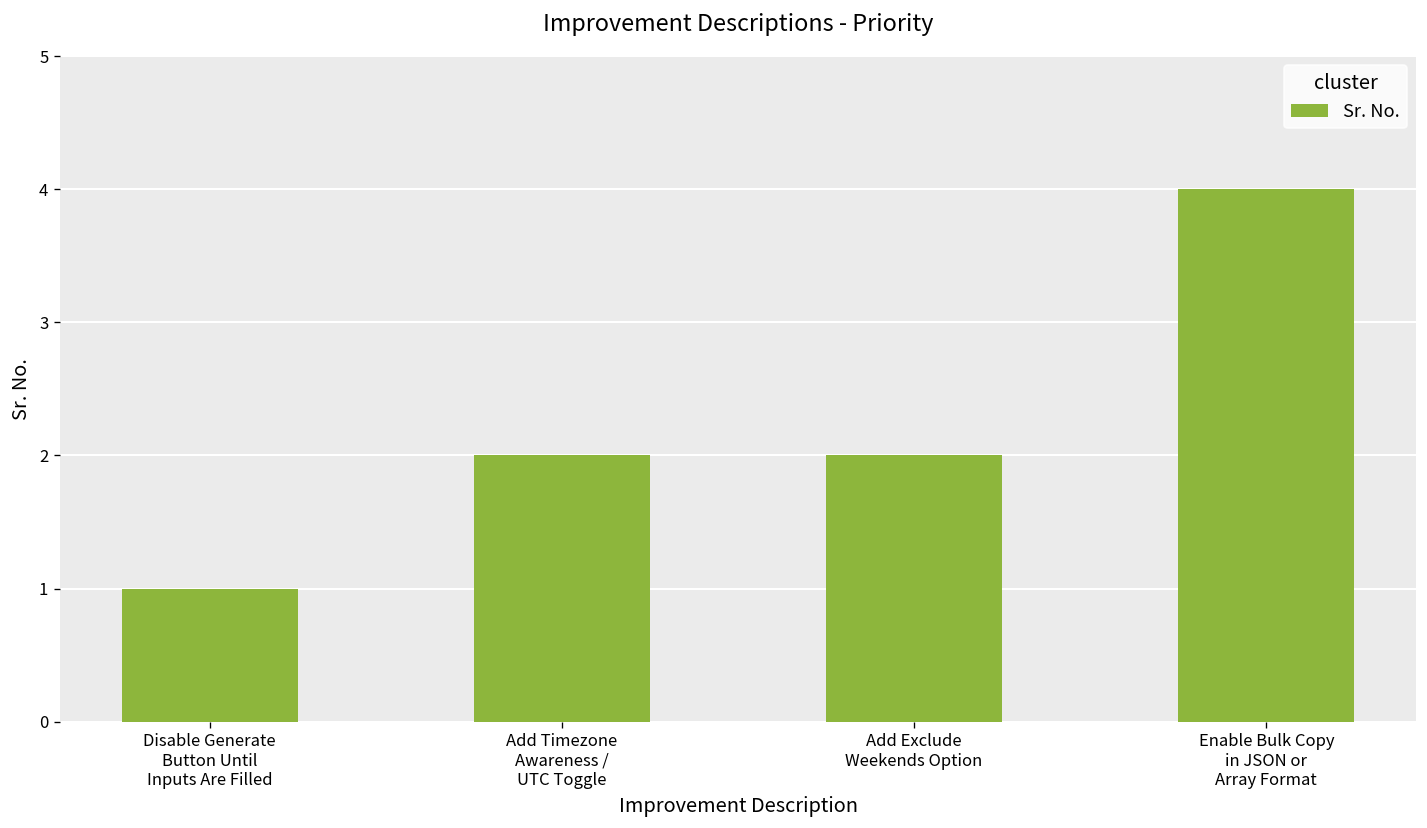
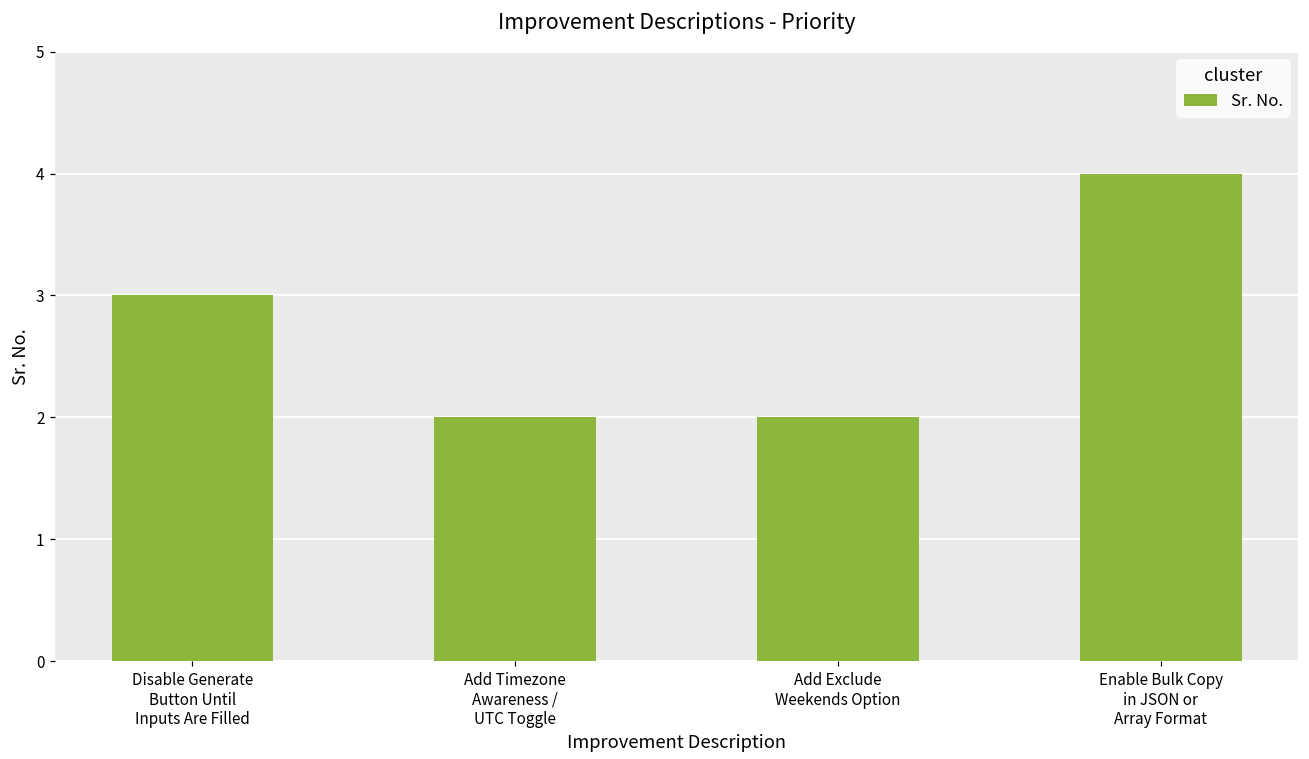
Disable Generate Button Until Inputs Are Filled: 1 -> 3
